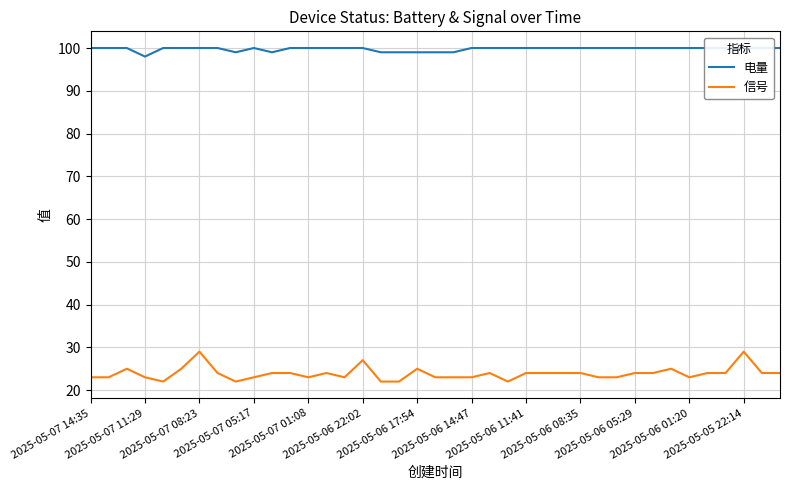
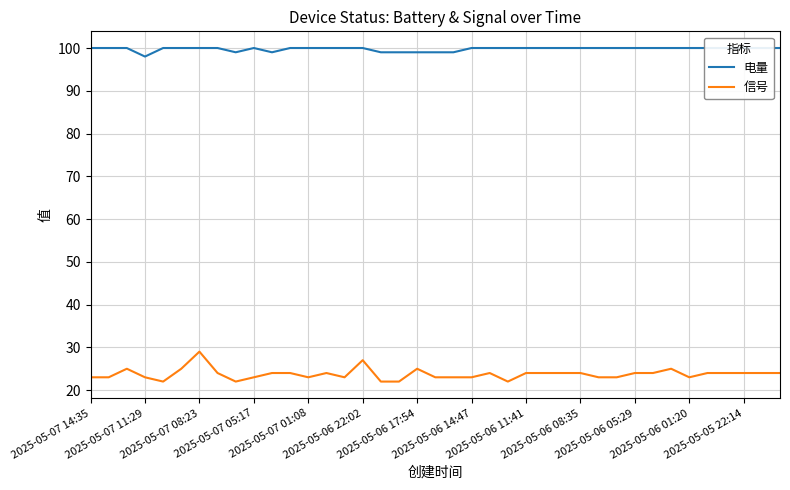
信号, 2025-05-05 22:14: 29 -> 24
